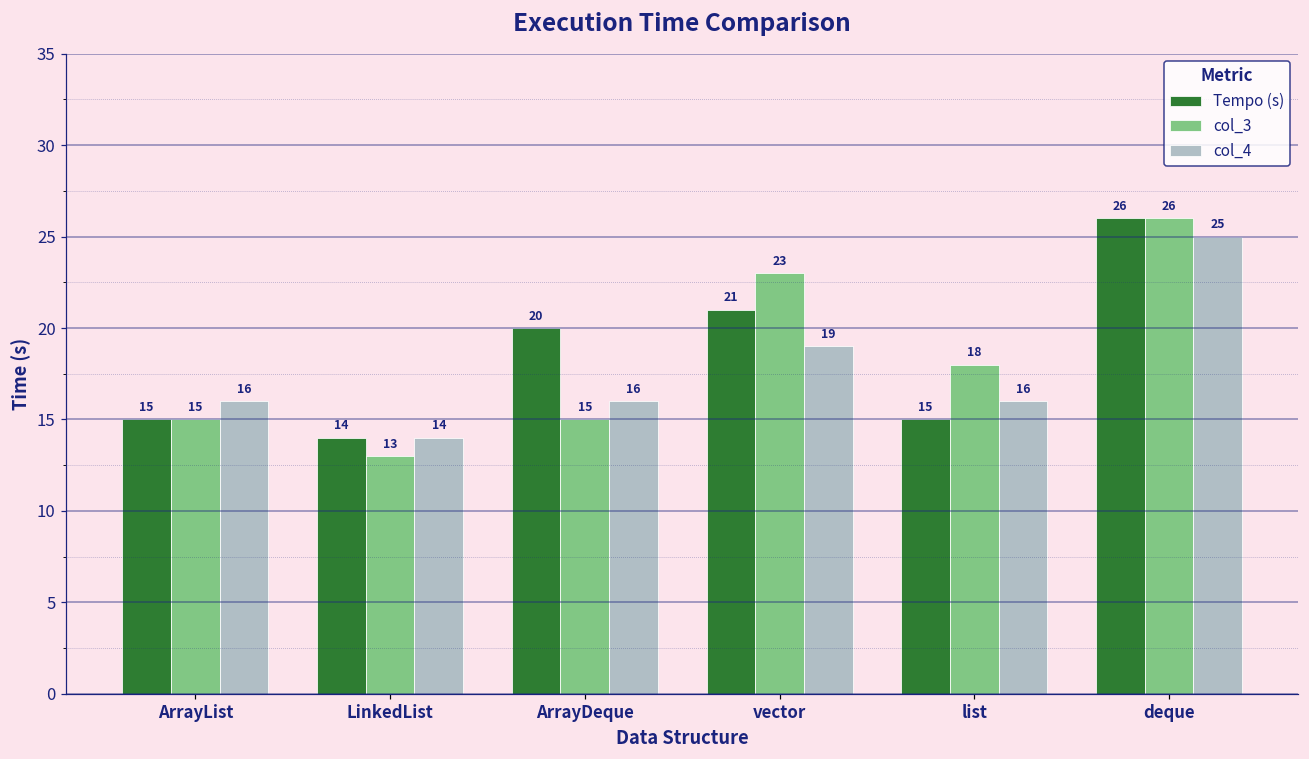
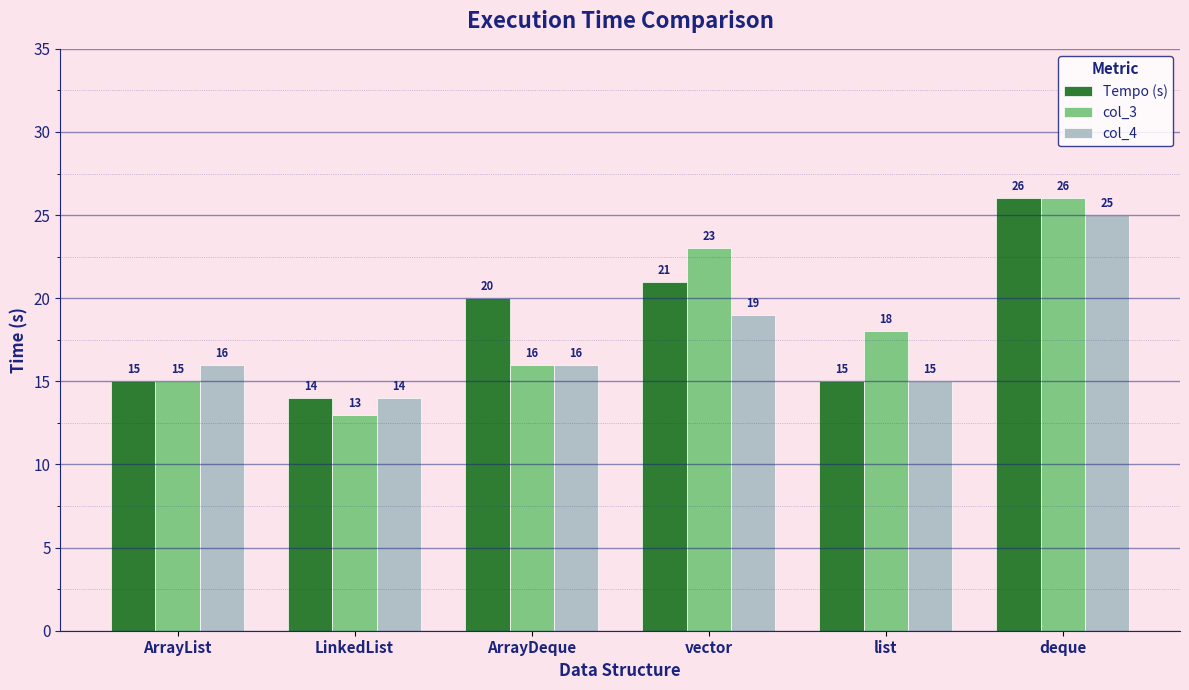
col_3, ArrayDeque: 15 -> 16
col_4, list: 16 -> 15
